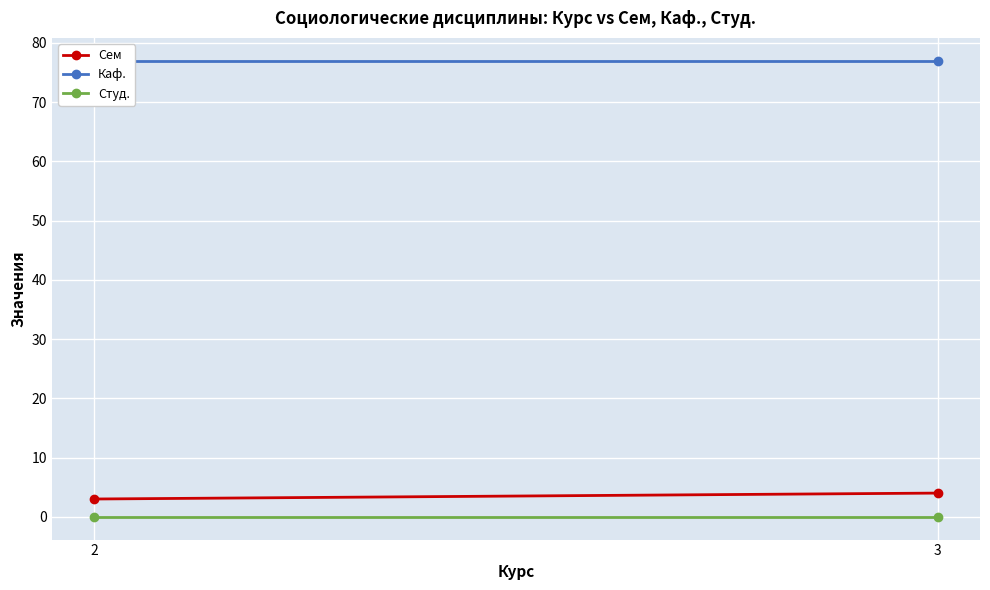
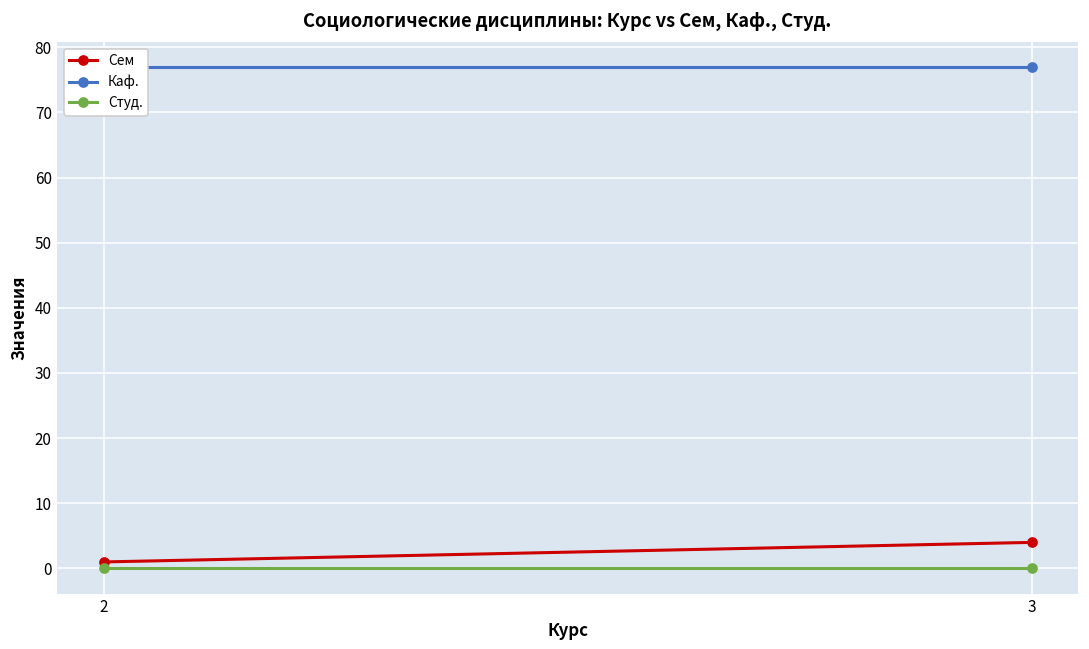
Сем, 2: 3 -> 1
